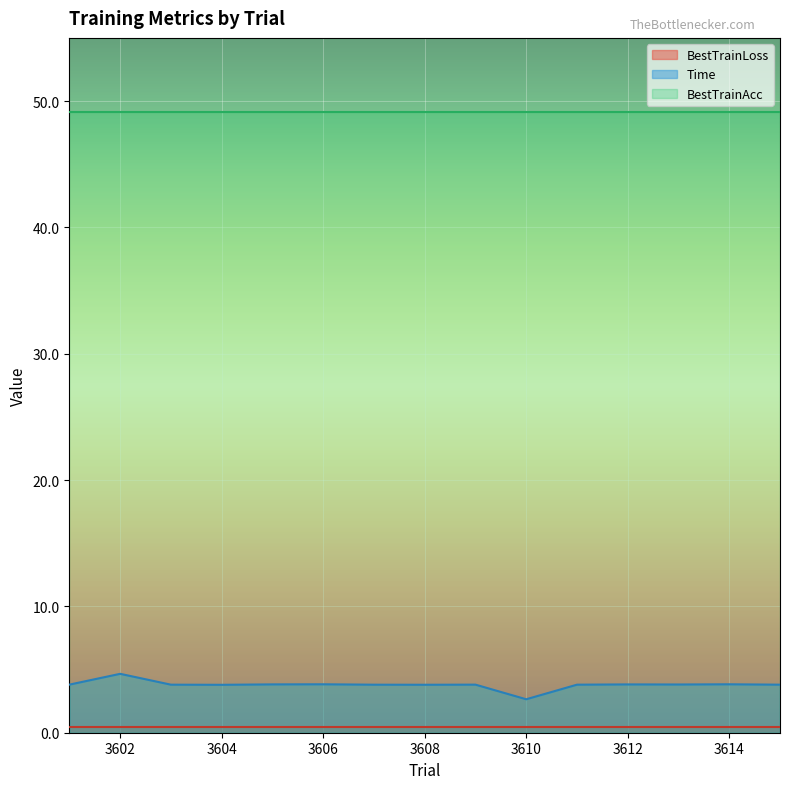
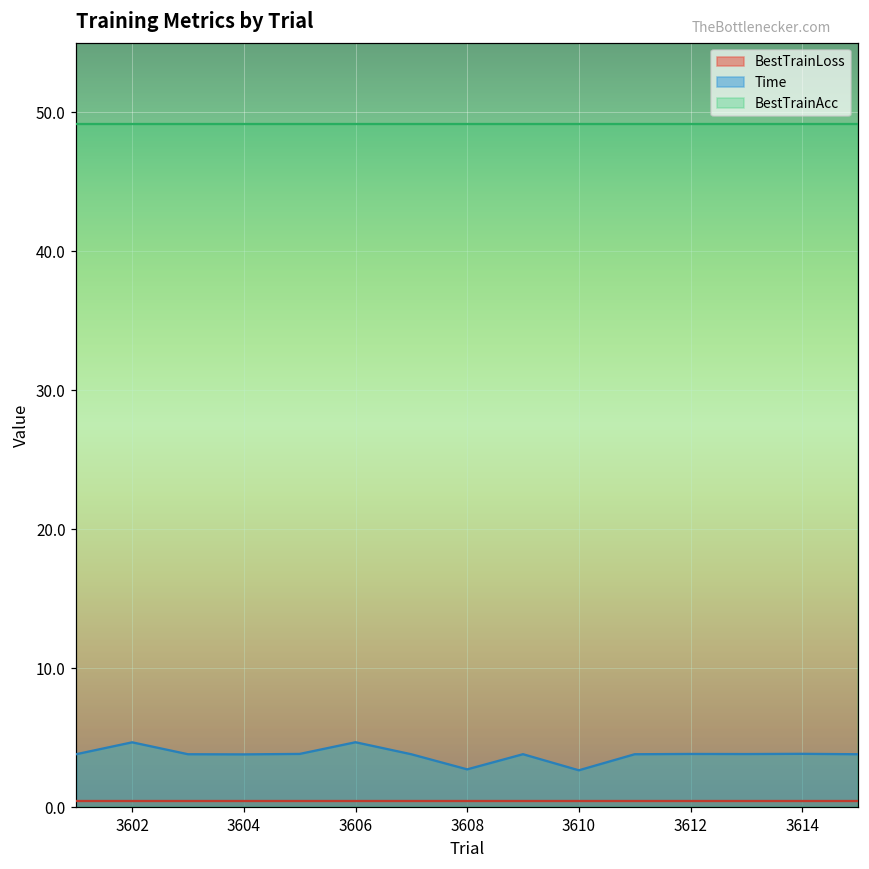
Time, 3606: 3.8 -> 4.7
Time, 3608: 3.8 -> 2.7
